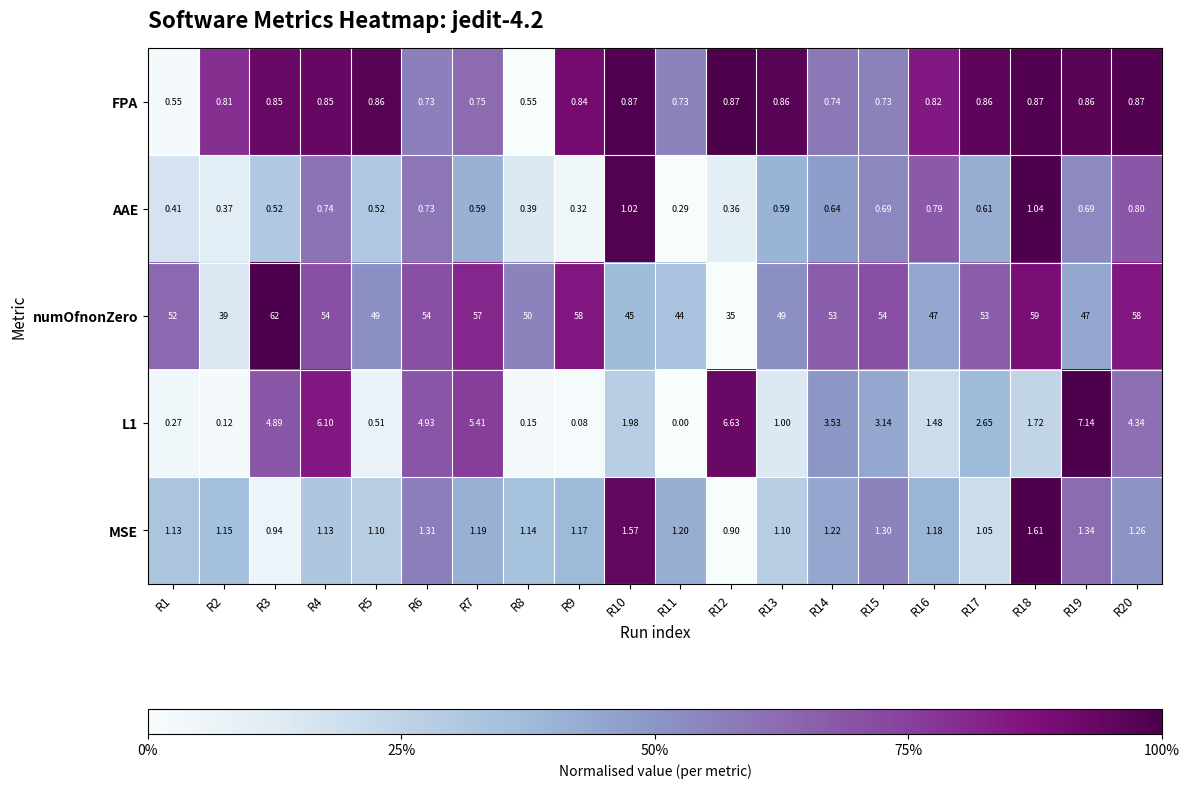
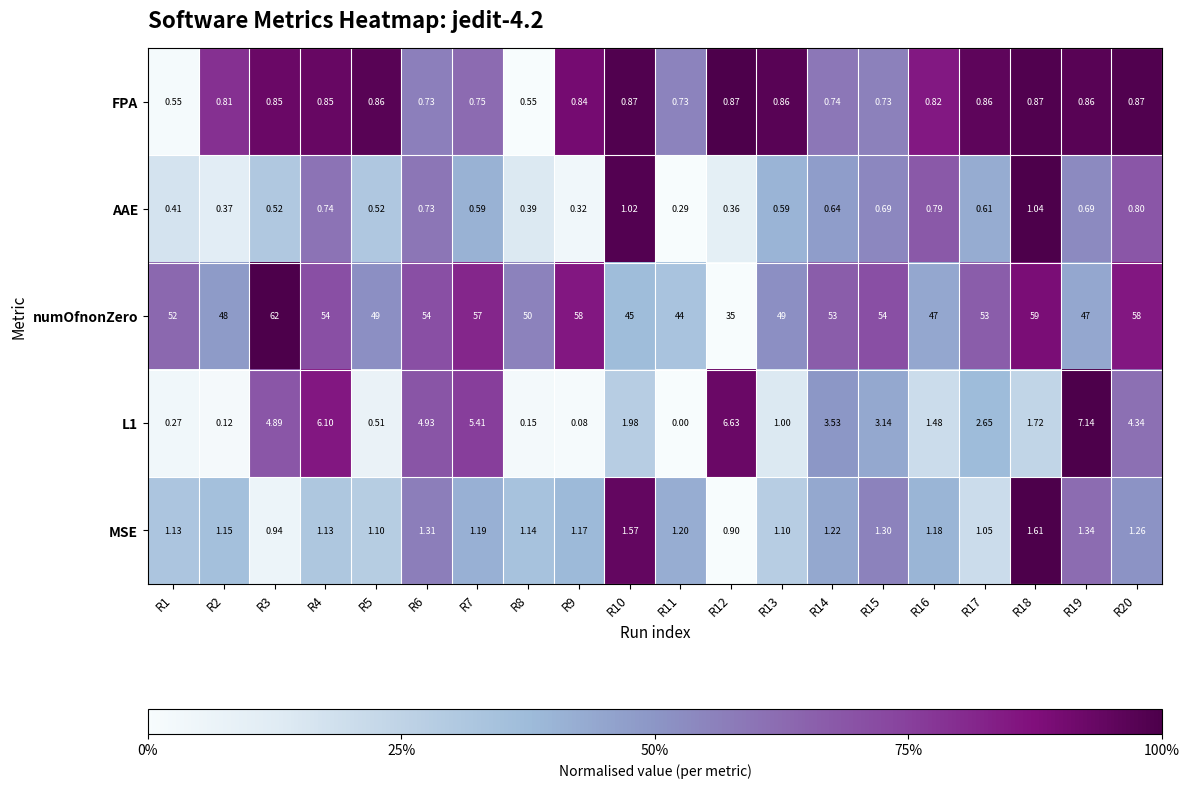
numOfnonZero, R2: 39 -> 48
